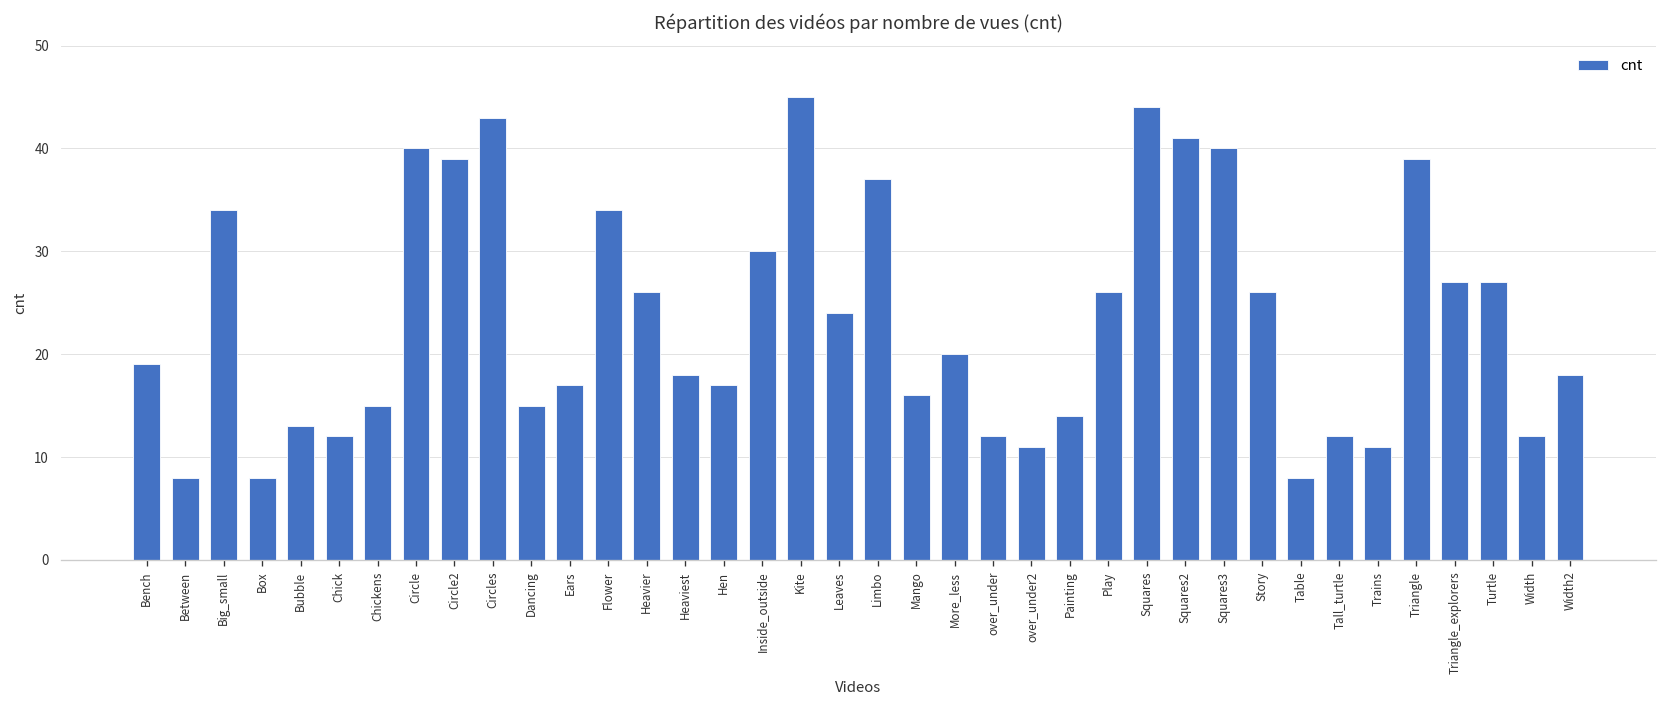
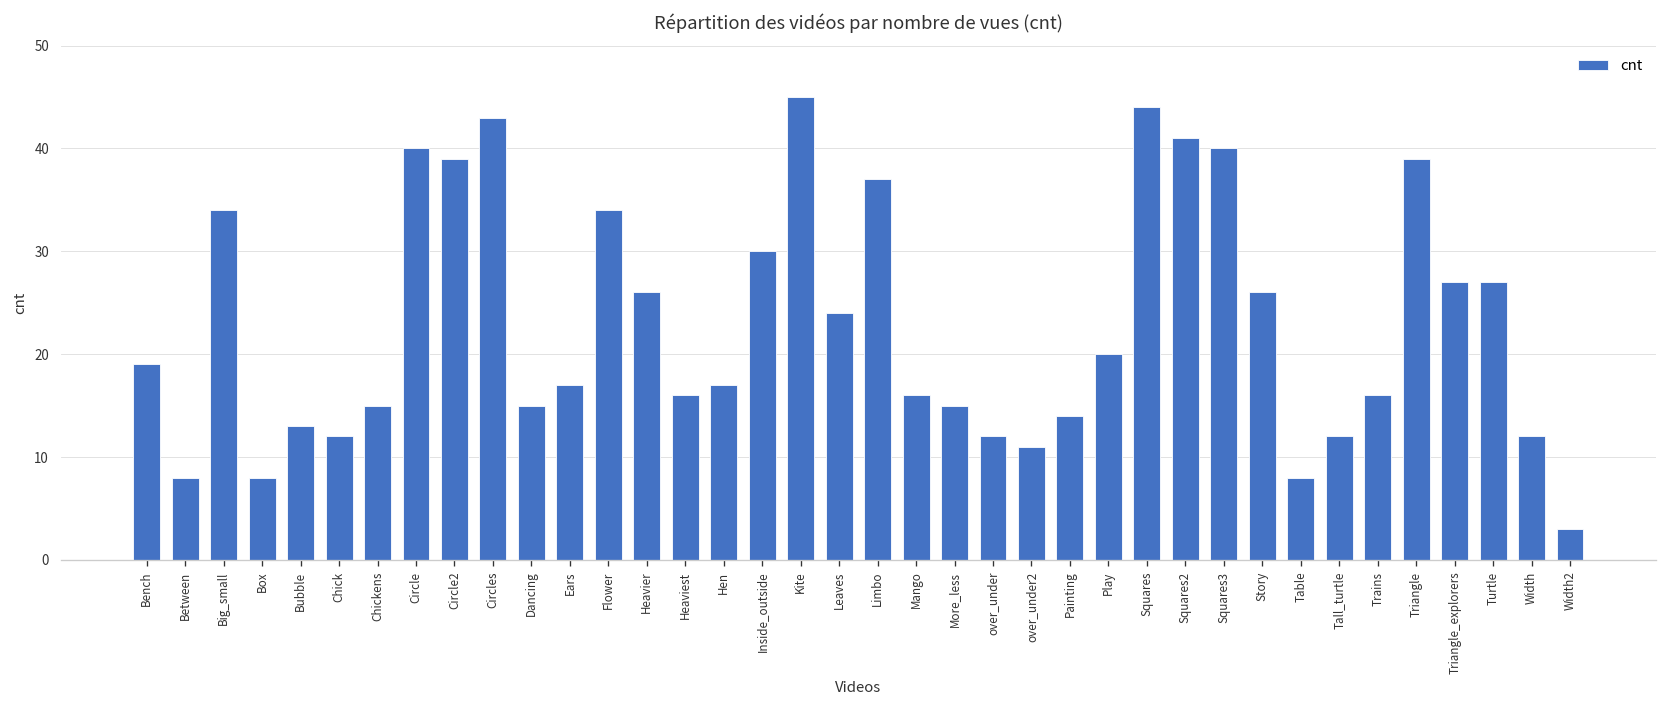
Heaviest: 18 -> 16
More_less: 20 -> 15
Play: 26 -> 20
Trains: 11 -> 16
Width2: 18 -> 3
